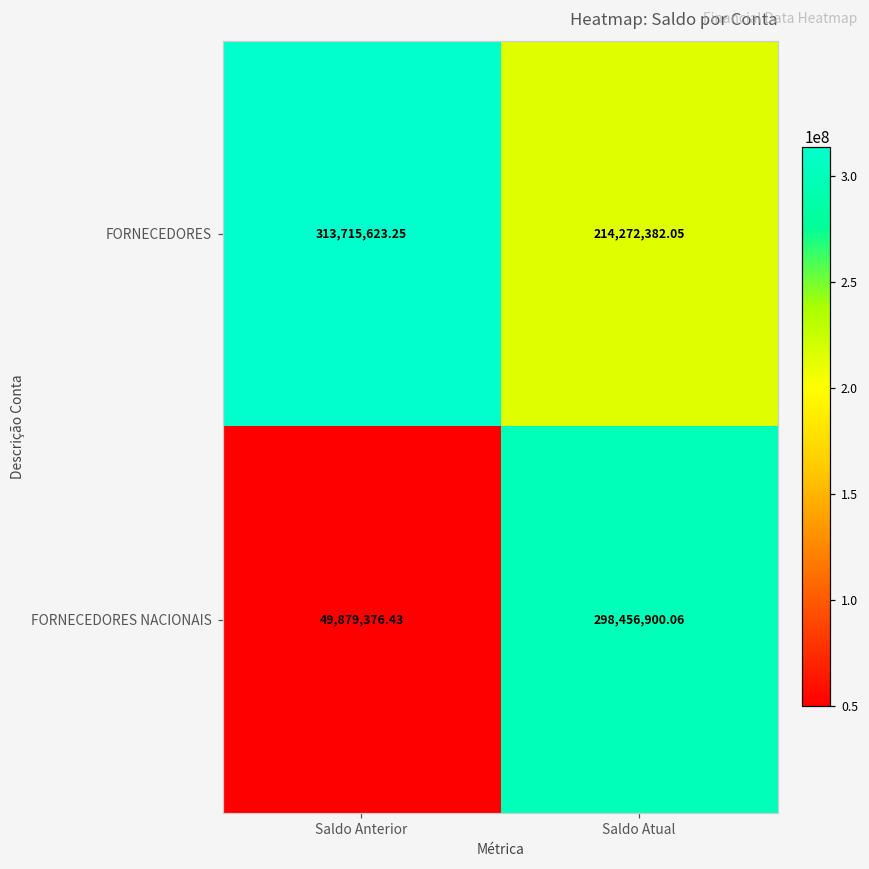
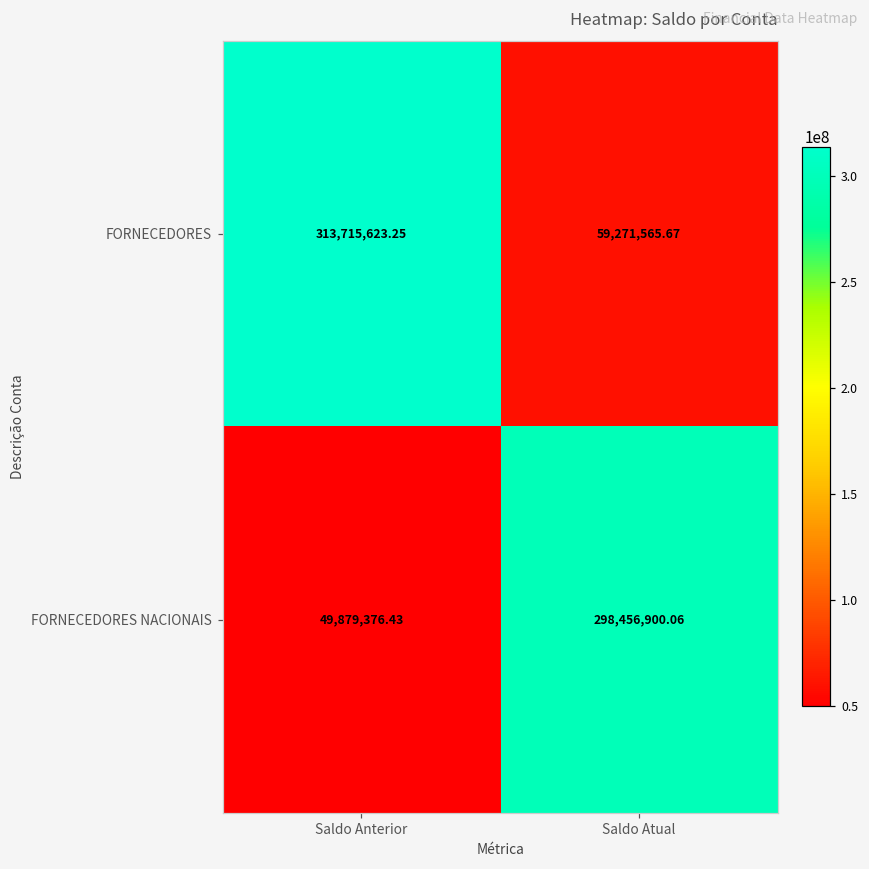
FORNECEDORES, Saldo Atual: 214,272,382.05 -> 59,271,565.67
